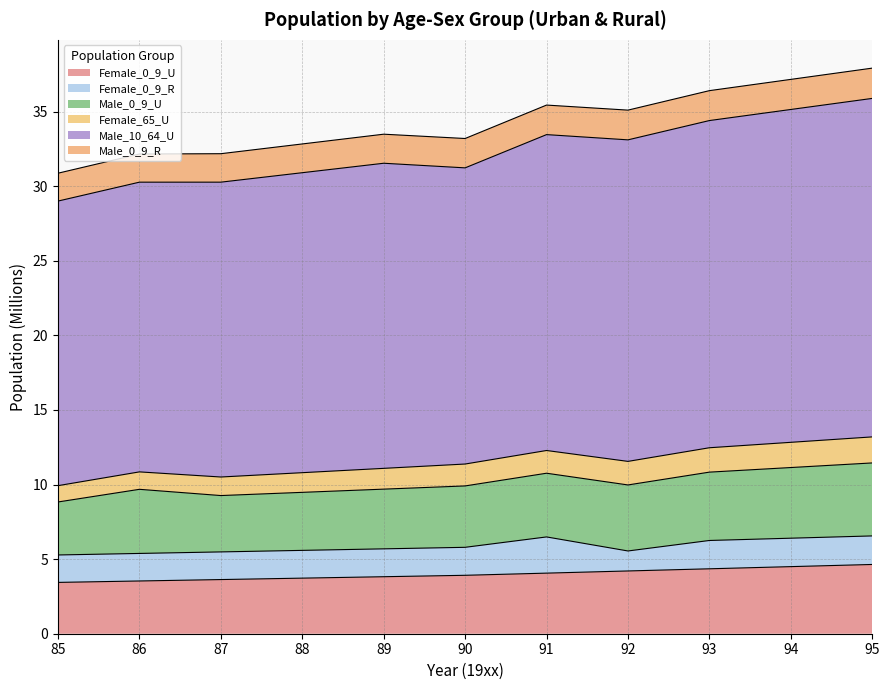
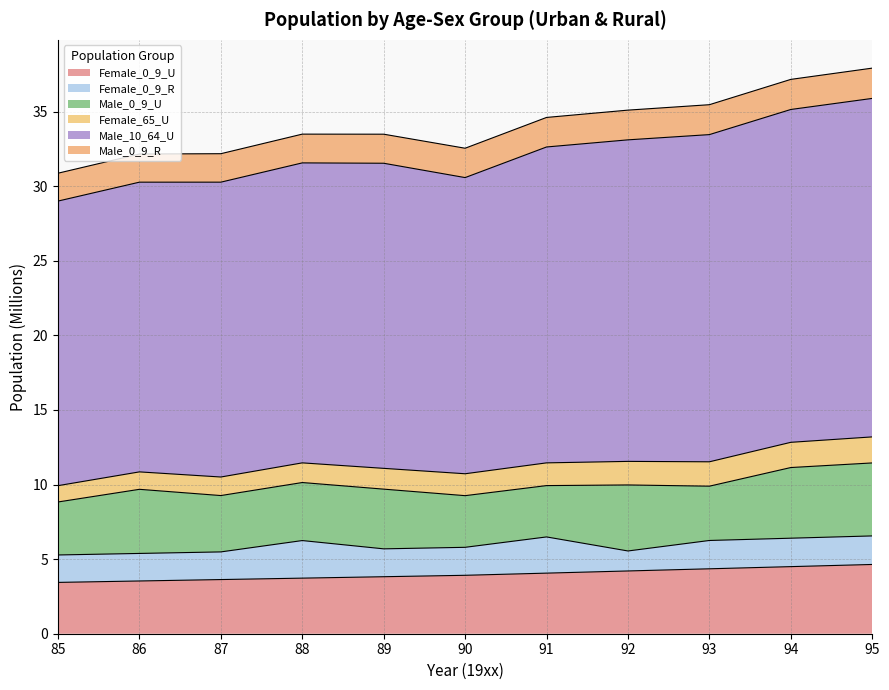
Female_0_9_R, 88: 1.9 -> 2.5
Male_0_9_U, 90: 4.1 -> 3.5
Male_0_9_U, 91: 4.3 -> 3.4
Male_0_9_U, 93: 4.6 -> 3.6
